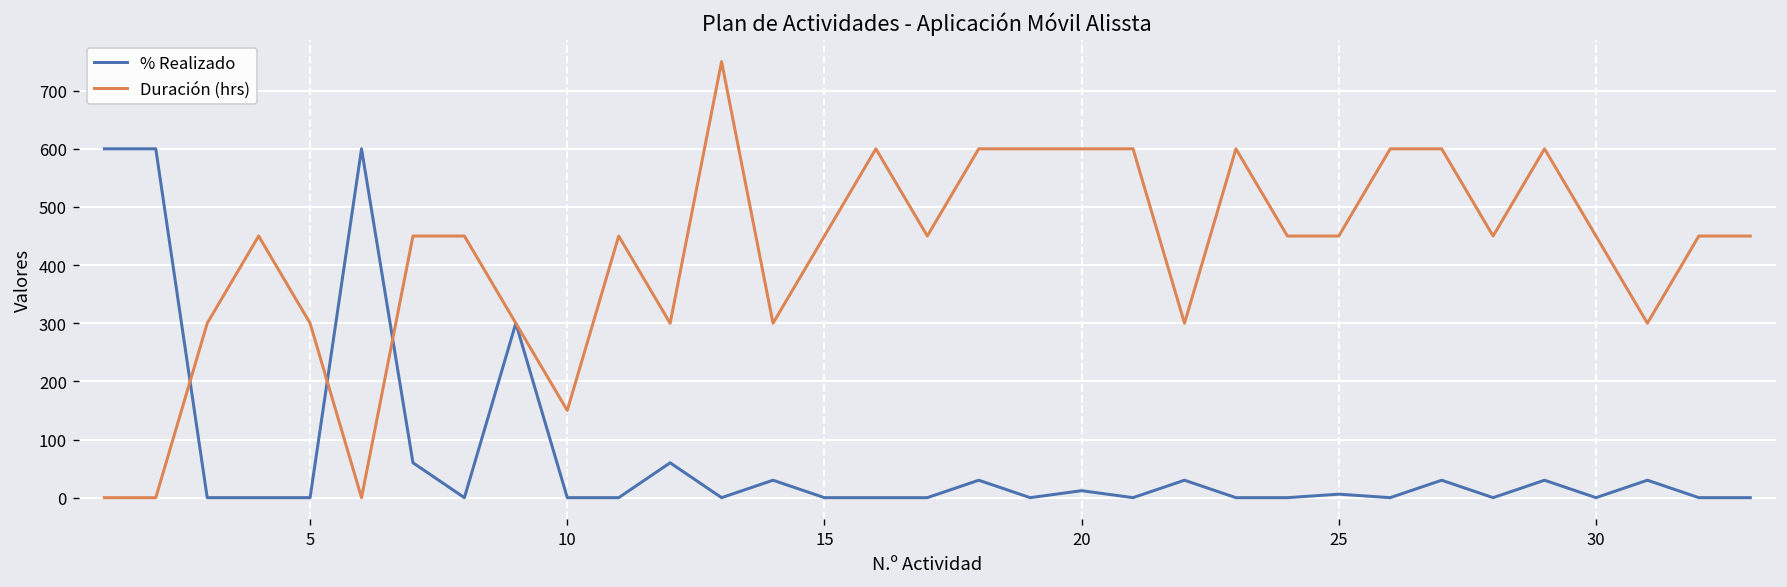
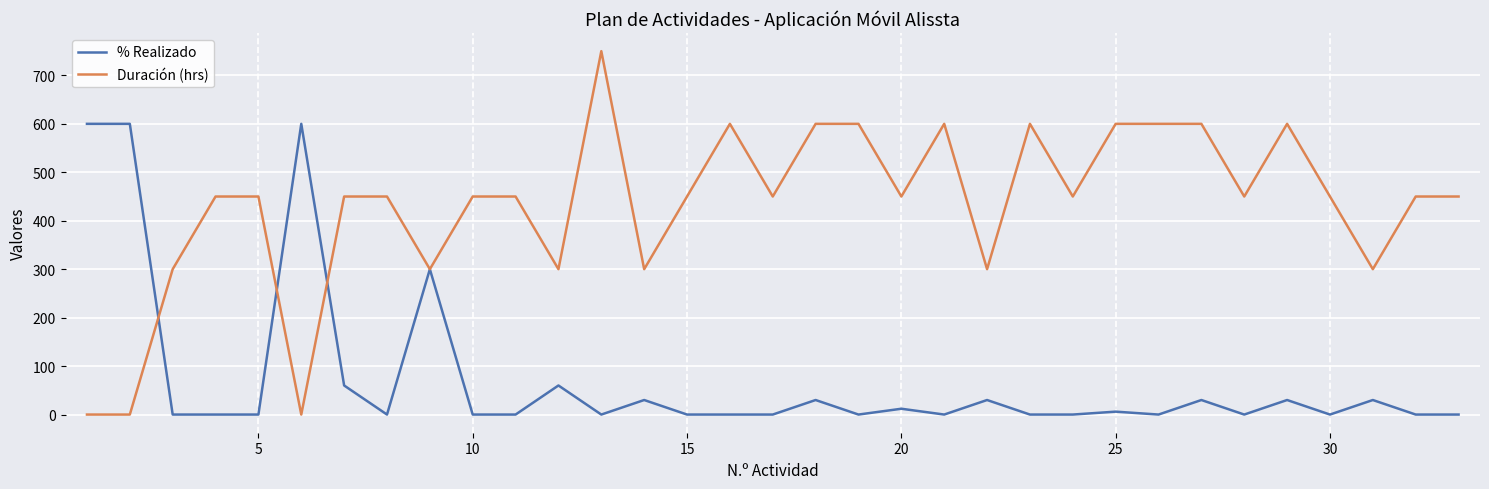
Duración (hrs), 5: 300 -> 450
Duración (hrs), 10: 150 -> 450
Duración (hrs), 20: 600 -> 450
Duración (hrs), 25: 450 -> 600
